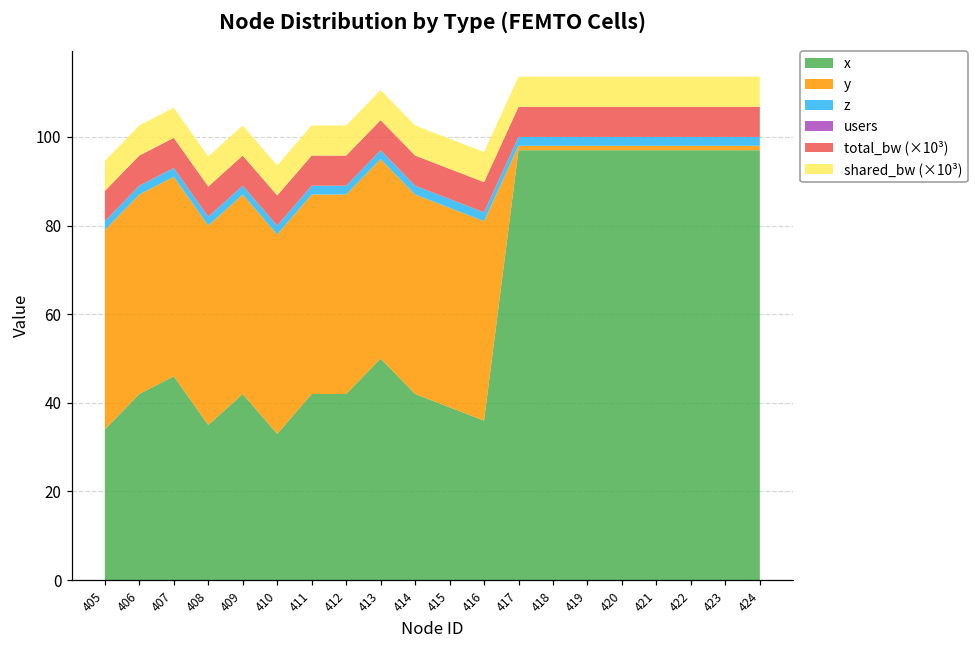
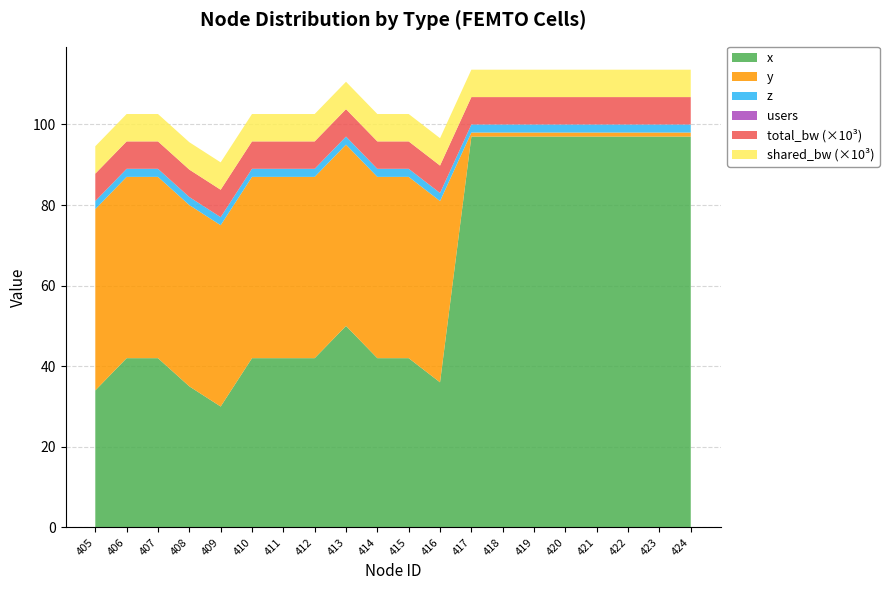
x, 407: 46 -> 42
x, 409: 42 -> 30
x, 410: 33 -> 42
x, 415: 39 -> 42
